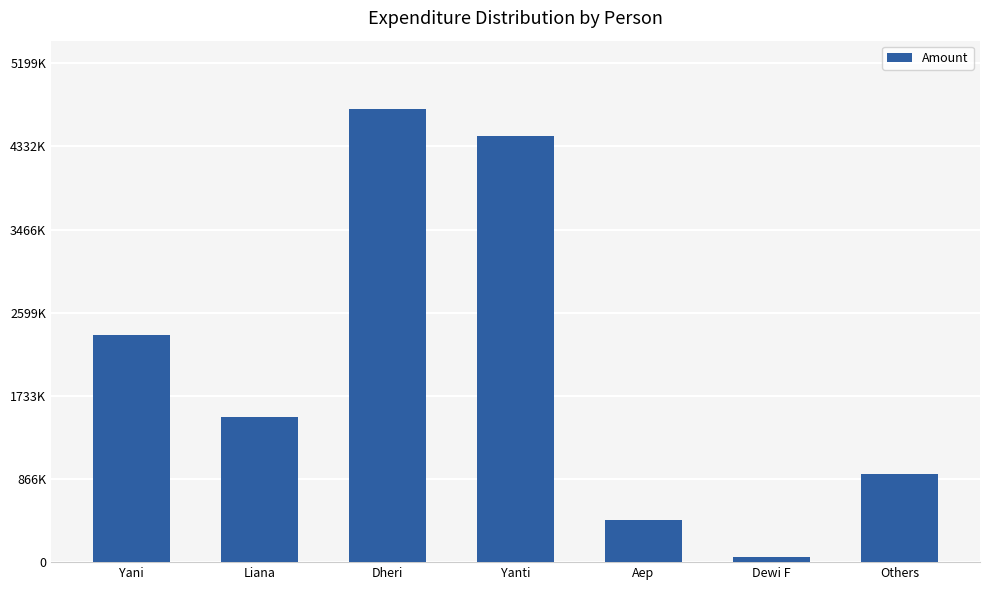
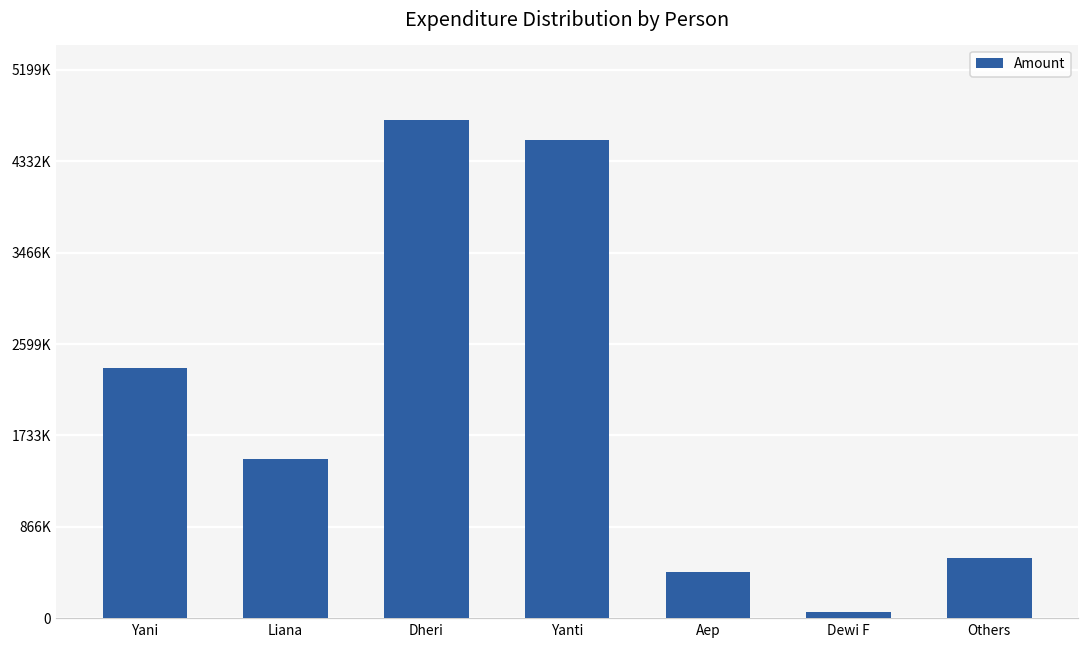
Yanti: 4400000 -> 4500000
Others: 900000 -> 600000
